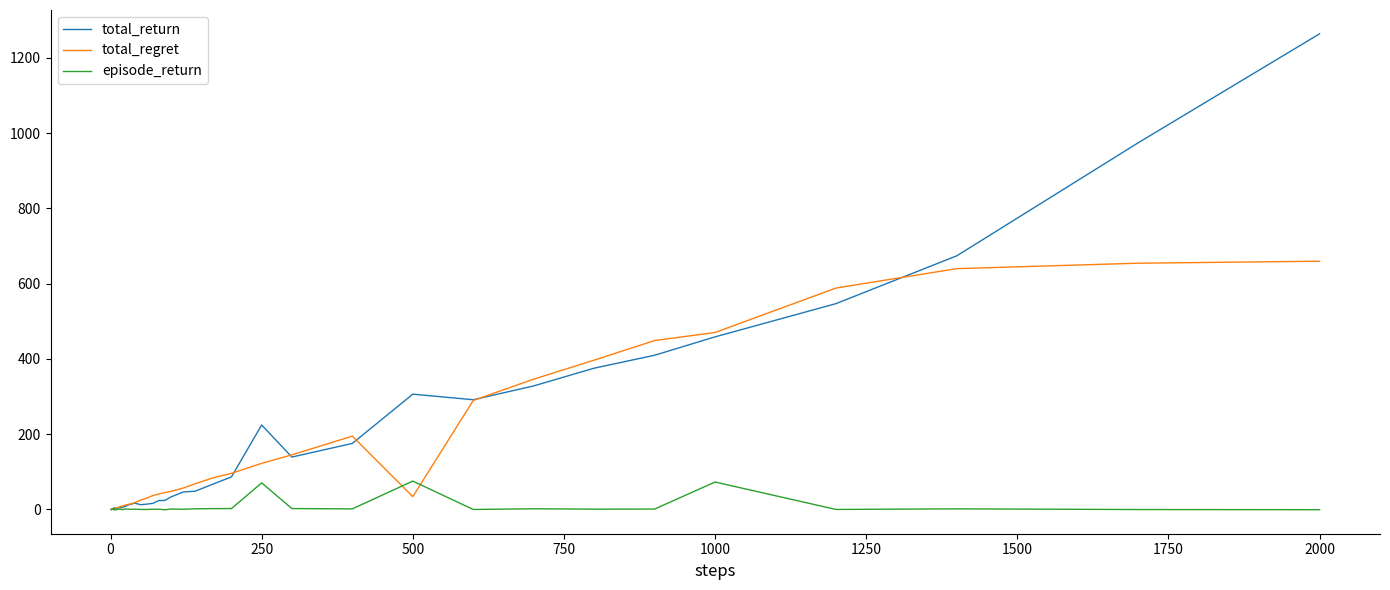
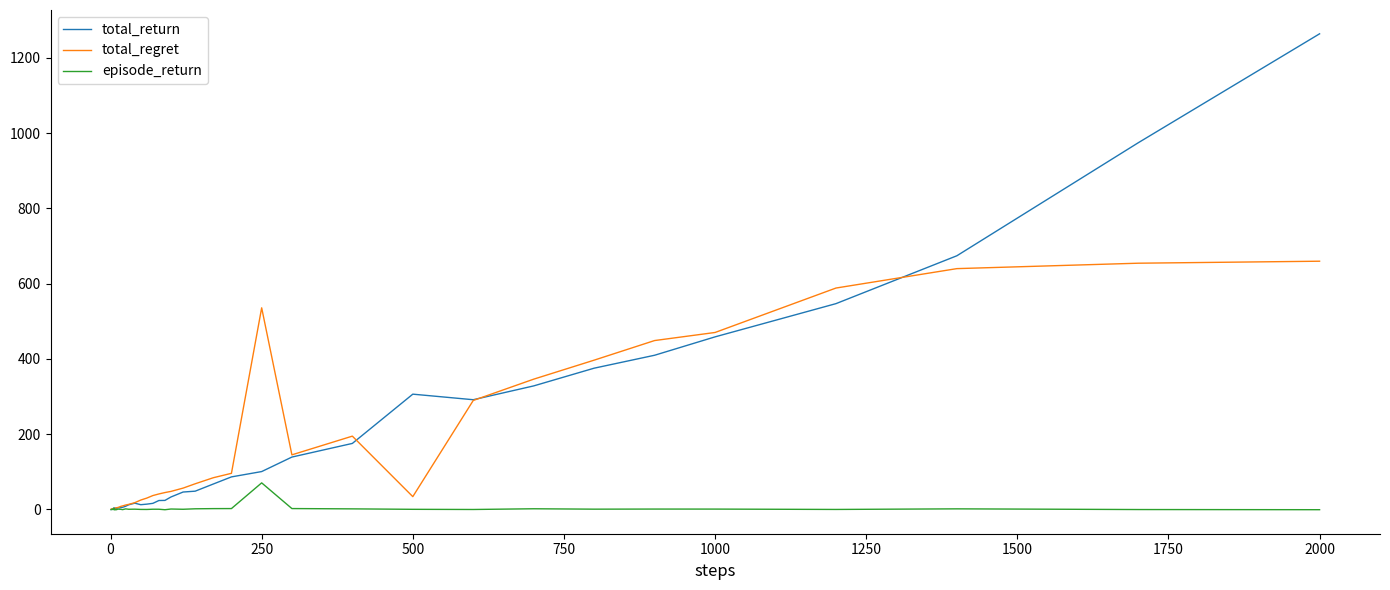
total_return, 250: 220 -> 100
total_regret, 250: 120 -> 540
episode_return, 500: 80 -> 0
episode_return, 1000: 70 -> 0
